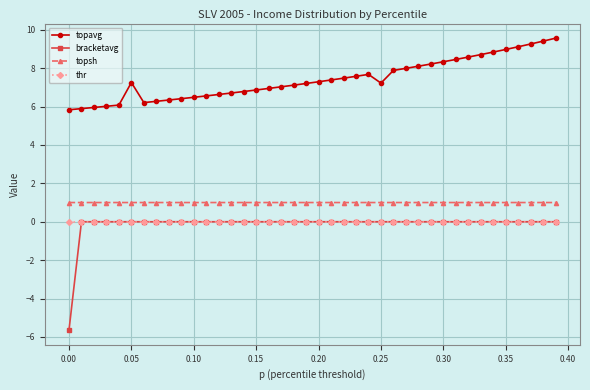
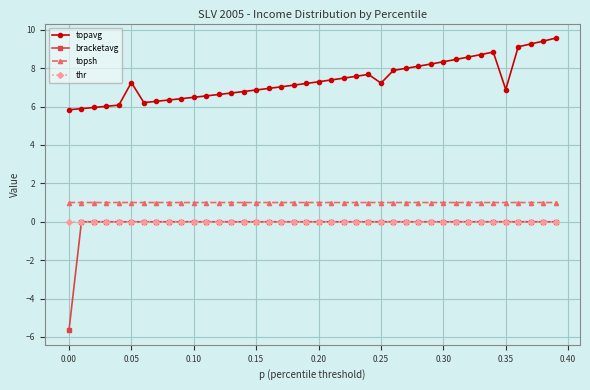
topavg, 0.35: 9.0 -> 6.9
